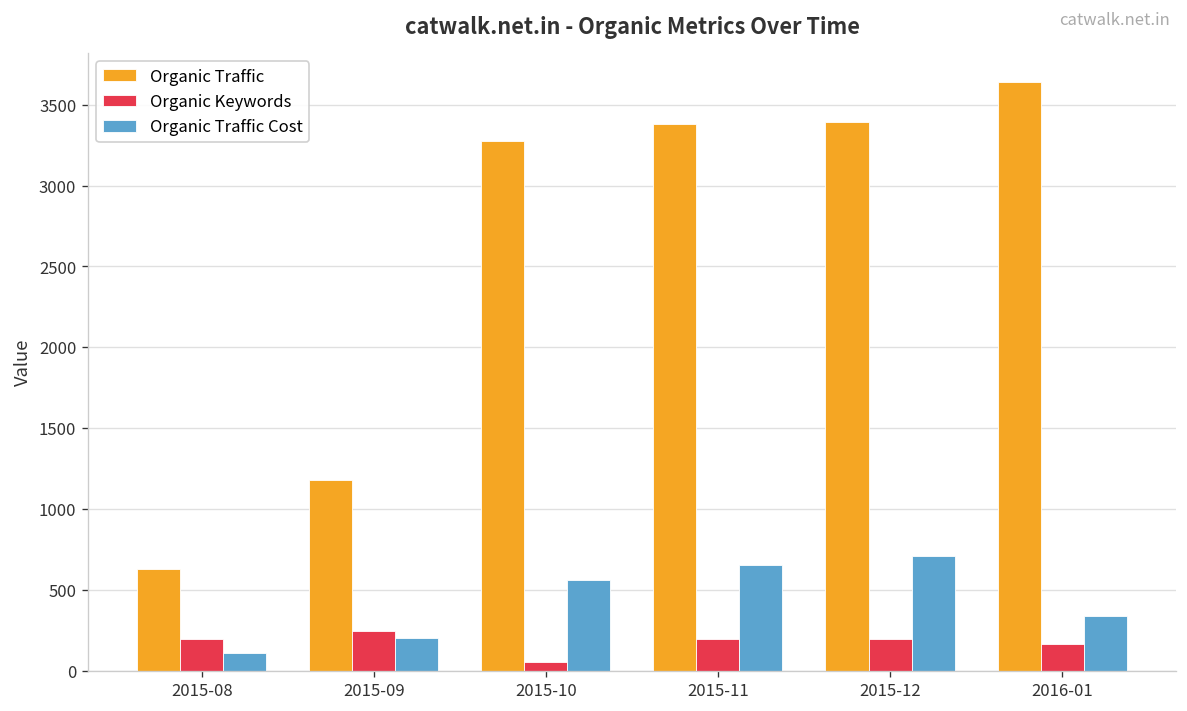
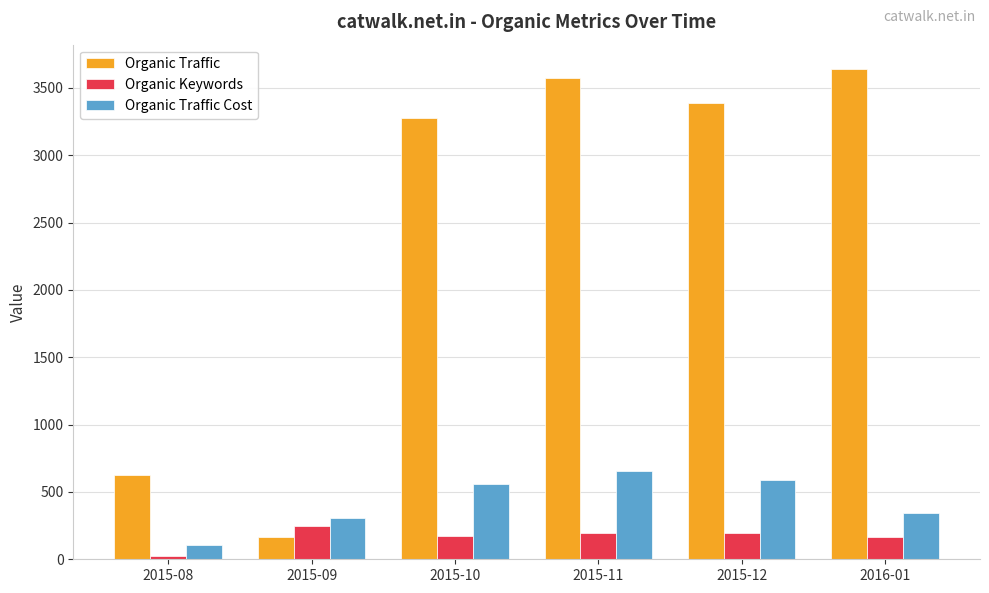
Organic Keywords, 2015-08: 200 -> 20
Organic Traffic, 2015-09: 1180 -> 170
Organic Traffic Cost, 2015-09: 200 -> 310
Organic Keywords, 2015-10: 50 -> 170
Organic Traffic, 2015-11: 3380 -> 3570
Organic Traffic Cost, 2015-12: 710 -> 590
